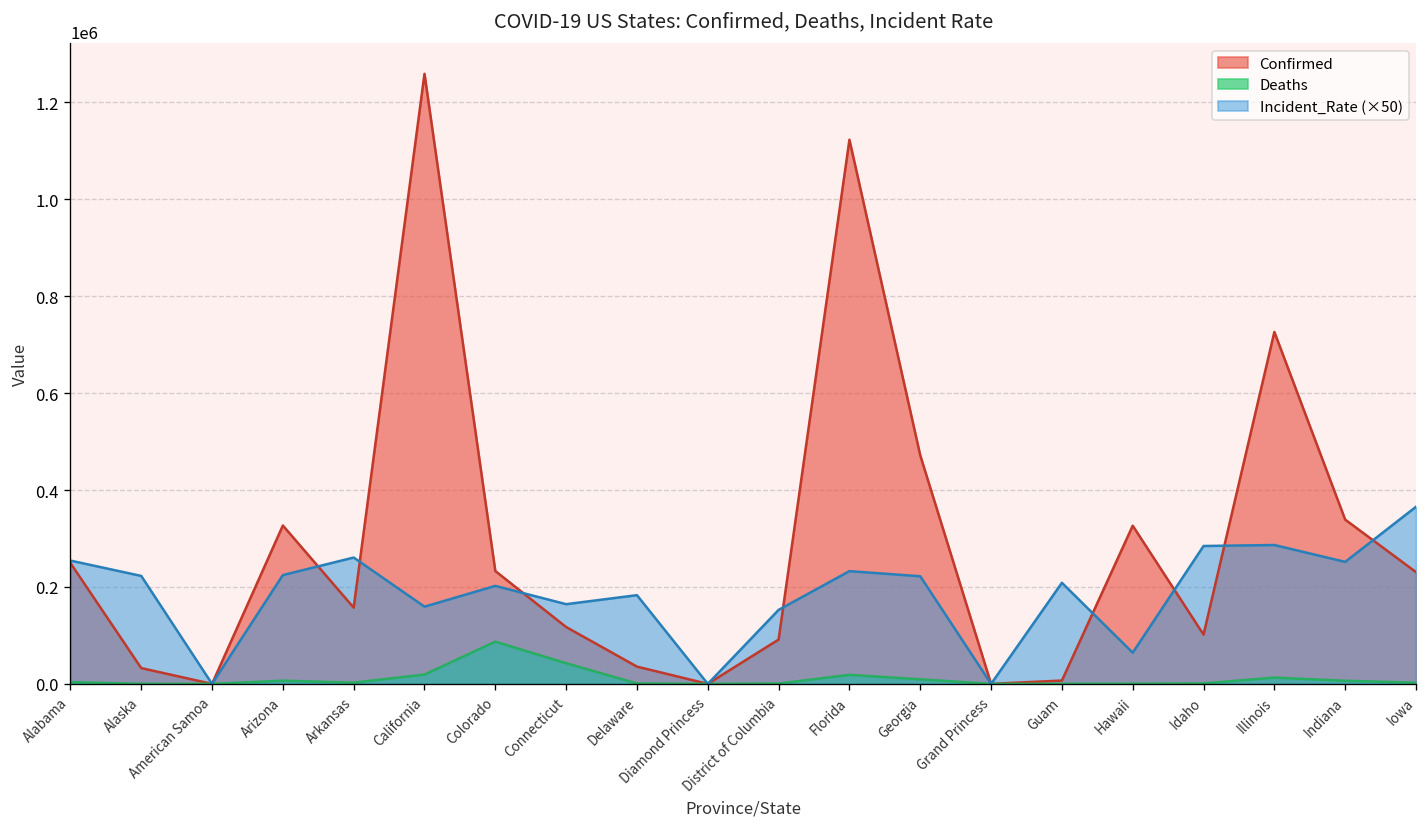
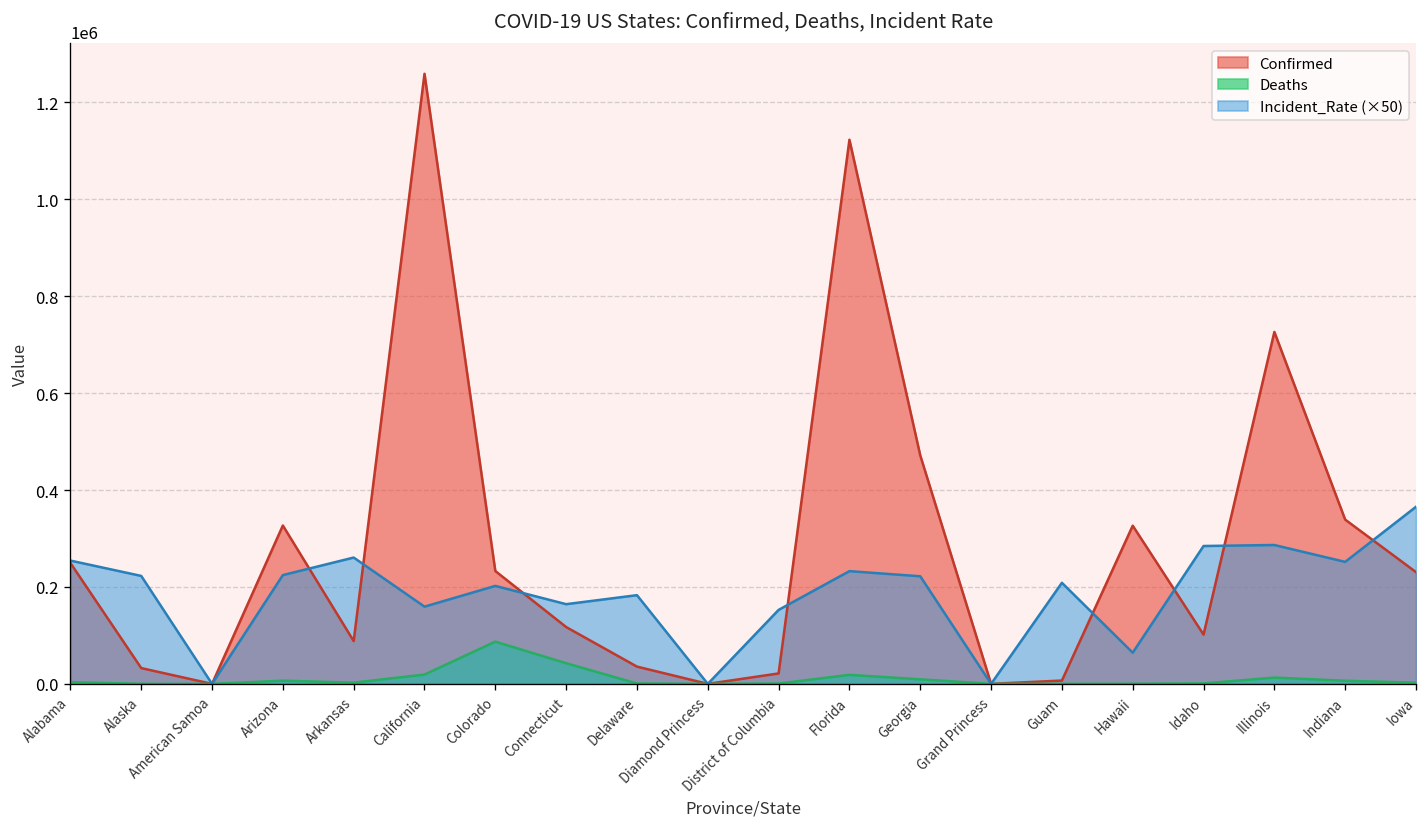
Confirmed, Arkansas: 160000 -> 90000
Confirmed, District of Columbia: 90000 -> 20000
